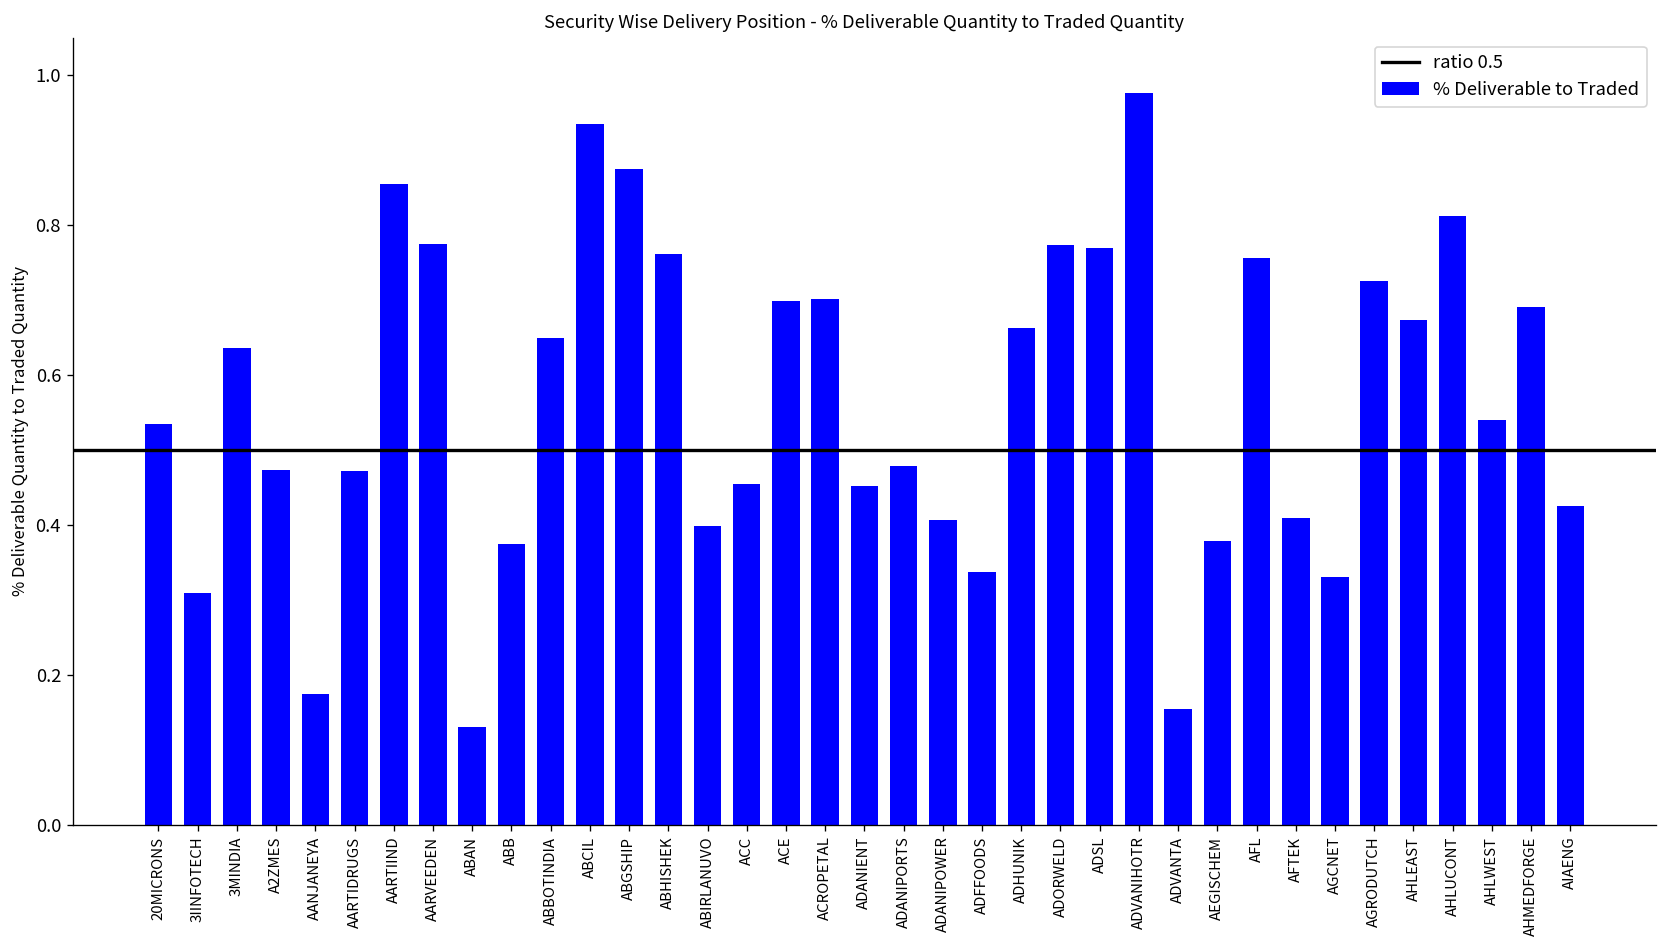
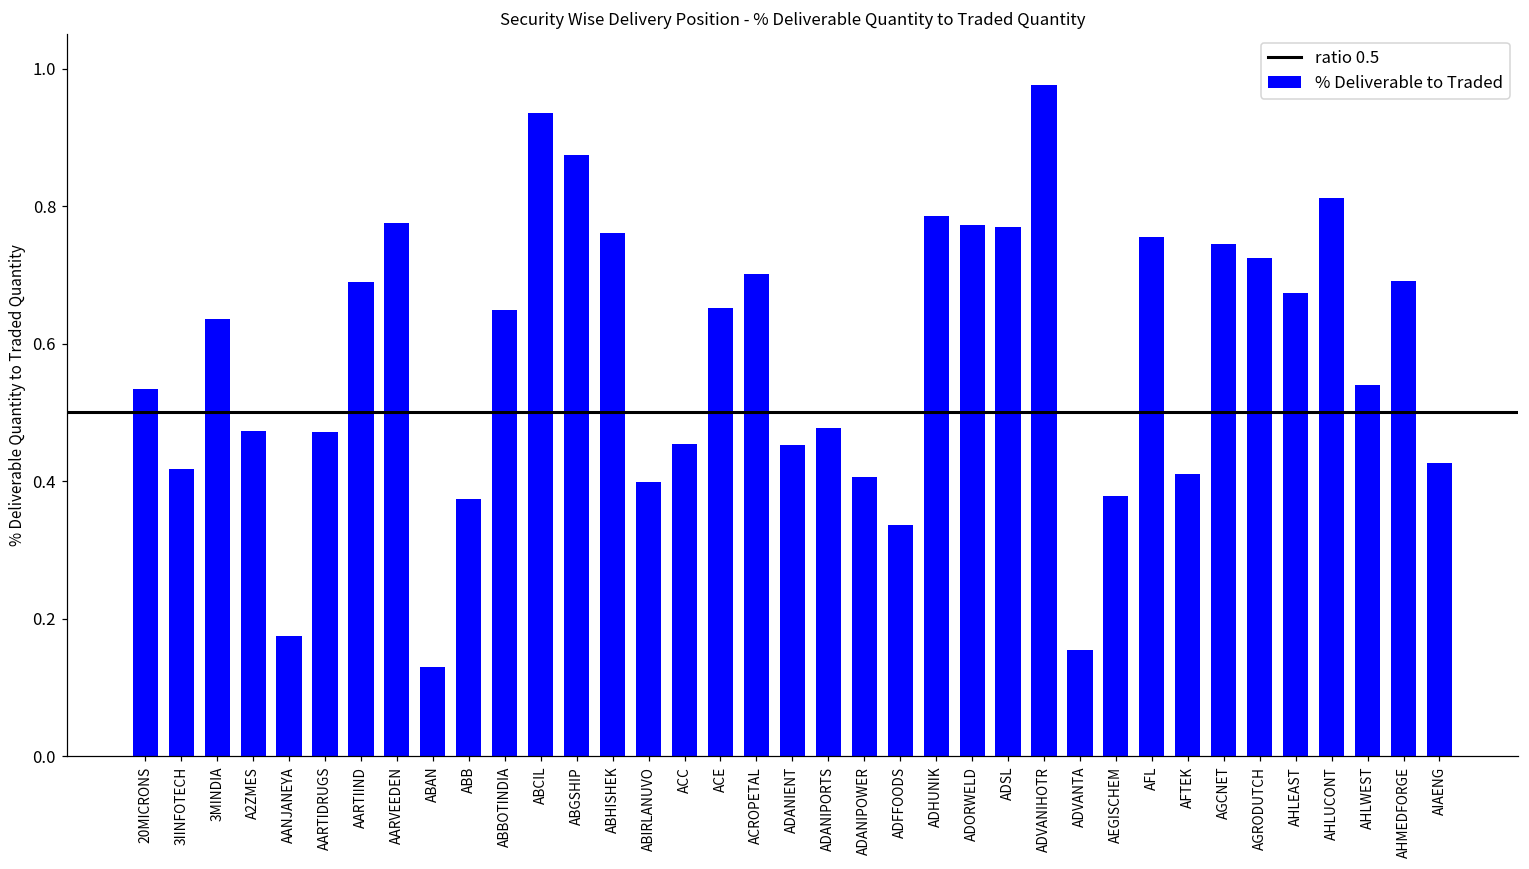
3IINFOTECH: 0.31 -> 0.42
AARTIIND: 0.85 -> 0.69
ACE: 0.70 -> 0.65
ADHUNIK: 0.66 -> 0.79
AGCNET: 0.33 -> 0.74
